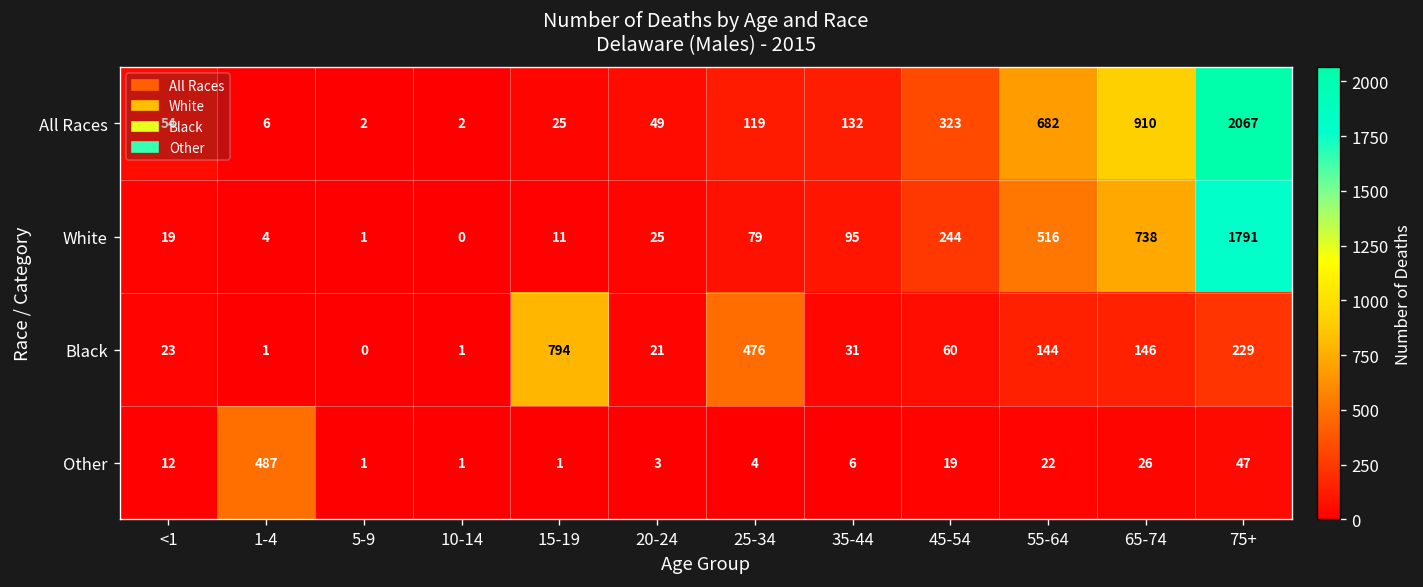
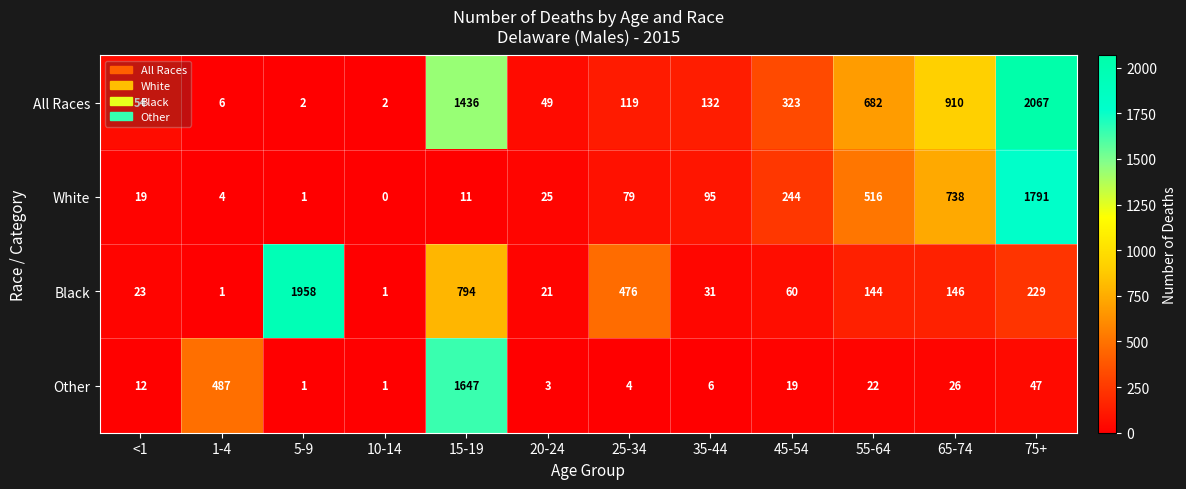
All Races, 15-19: 25 -> 1436
Black, 5-9: 0 -> 1958
Other, 15-19: 1 -> 1647
